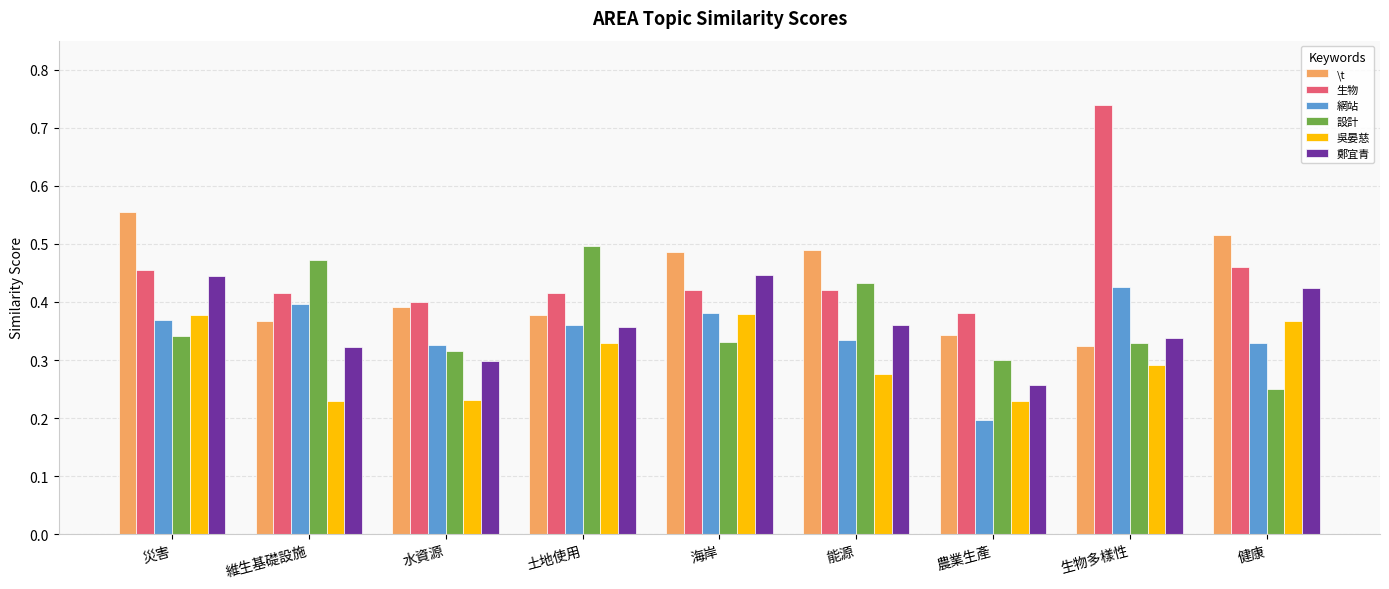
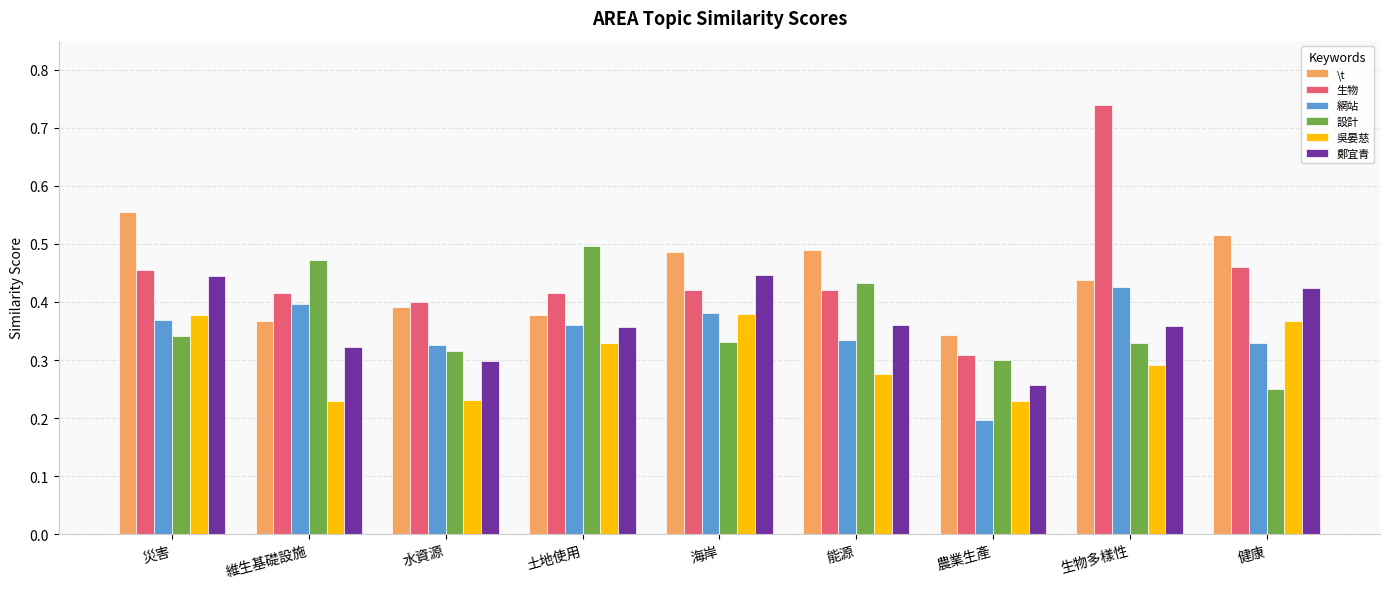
生物, 農業生產: 0.38 -> 0.31
\t, 生物多樣性: 0.32 -> 0.44
鄭宜青, 生物多樣性: 0.34 -> 0.36
